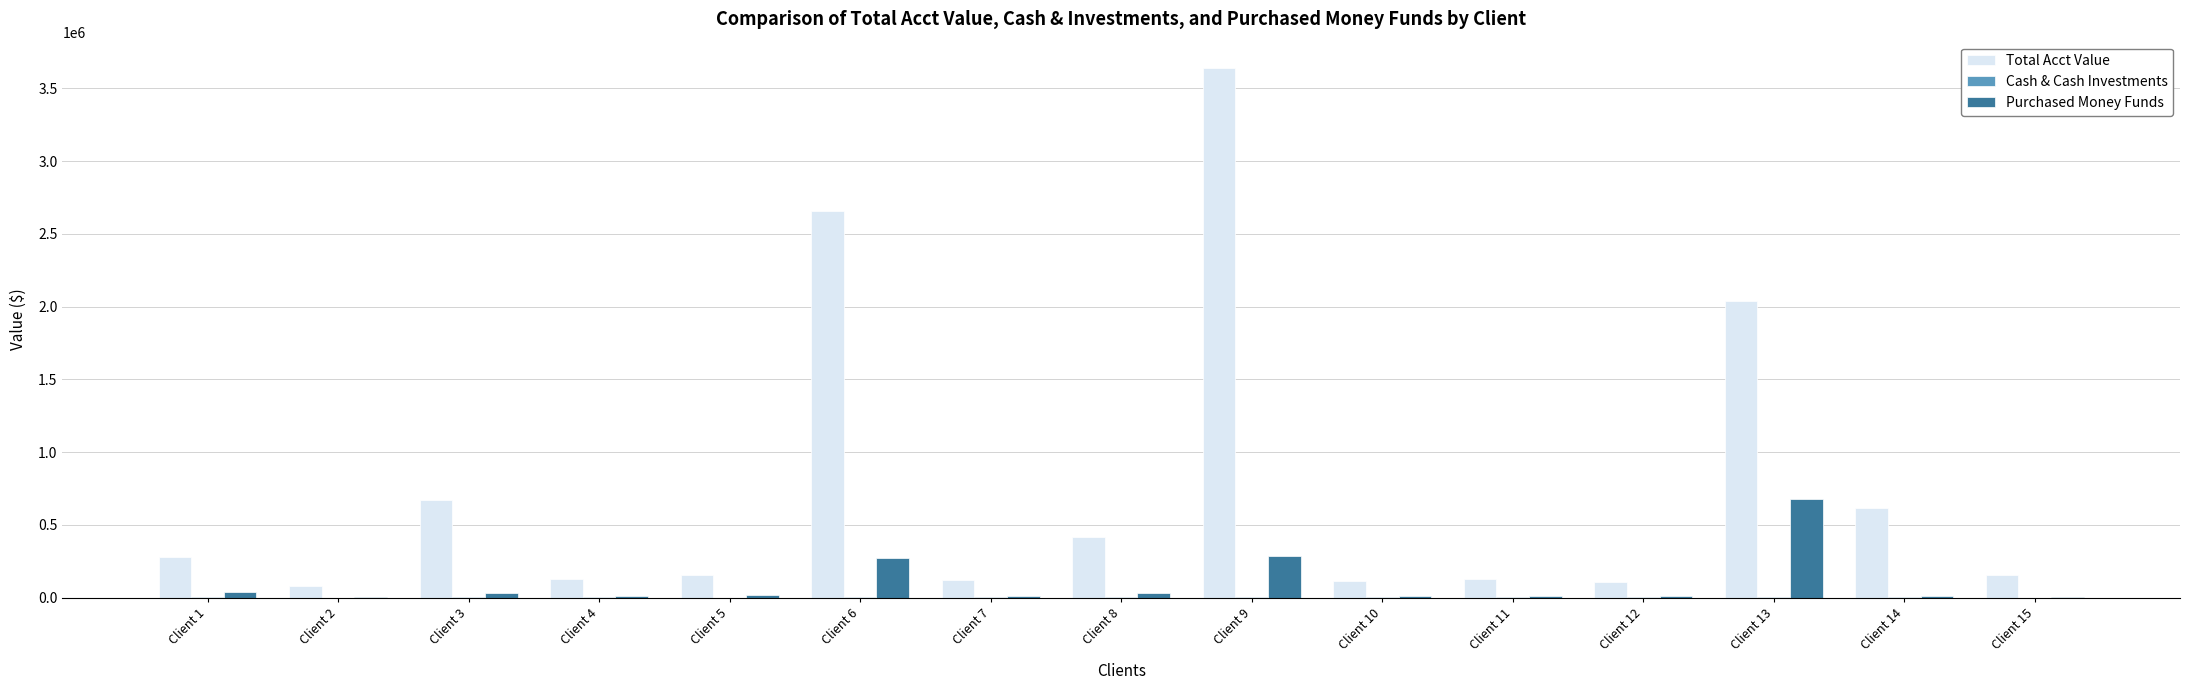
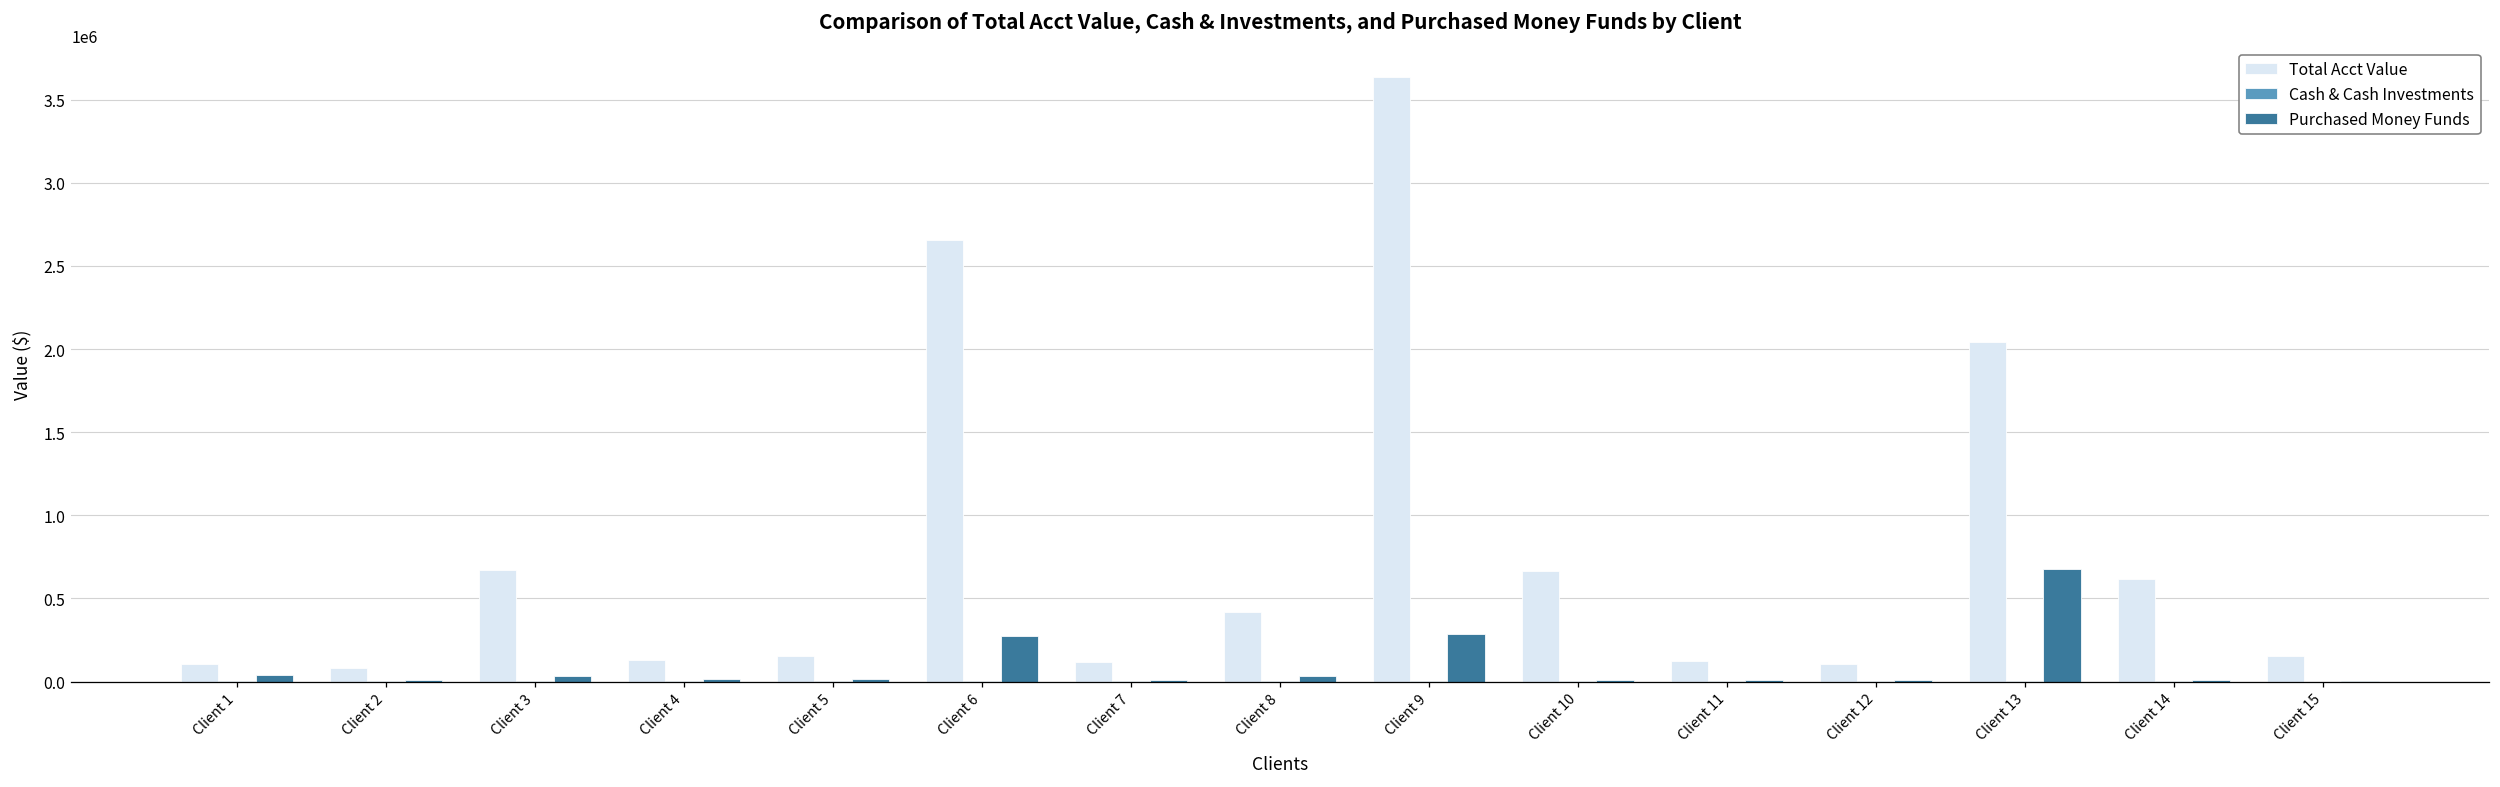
Total Acct Value, Client 1: 280000 -> 110000
Total Acct Value, Client 10: 110000 -> 670000
